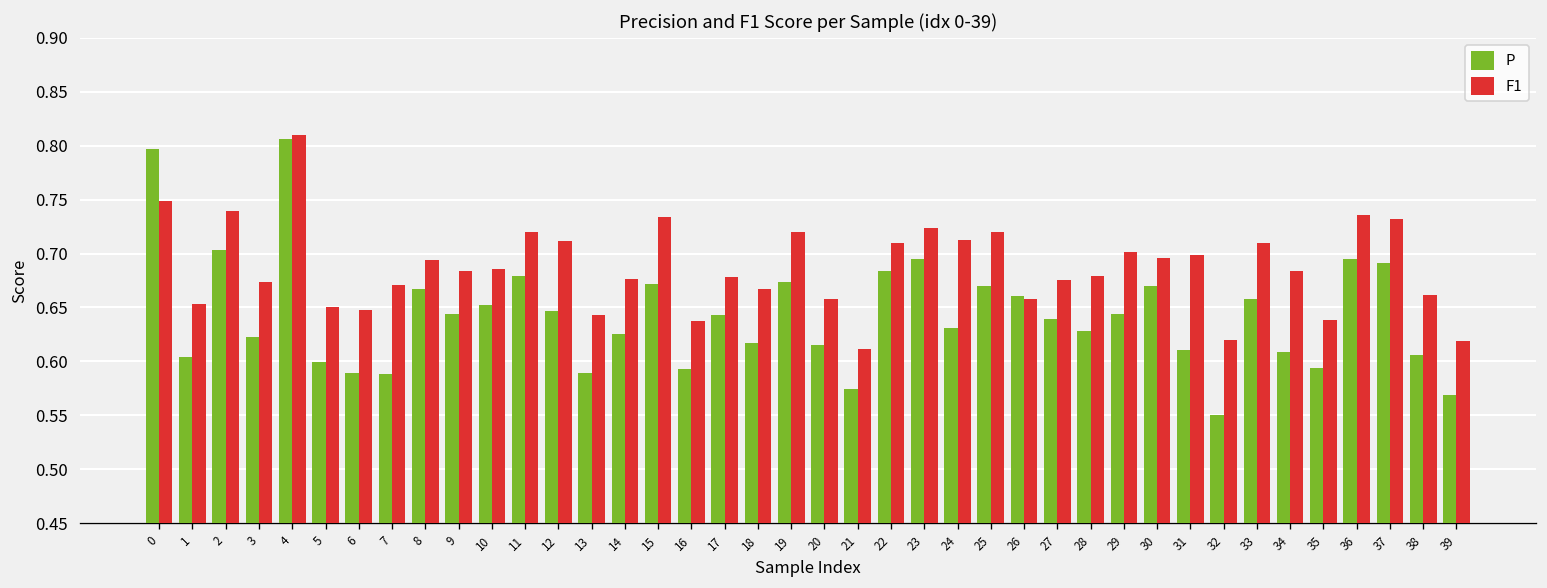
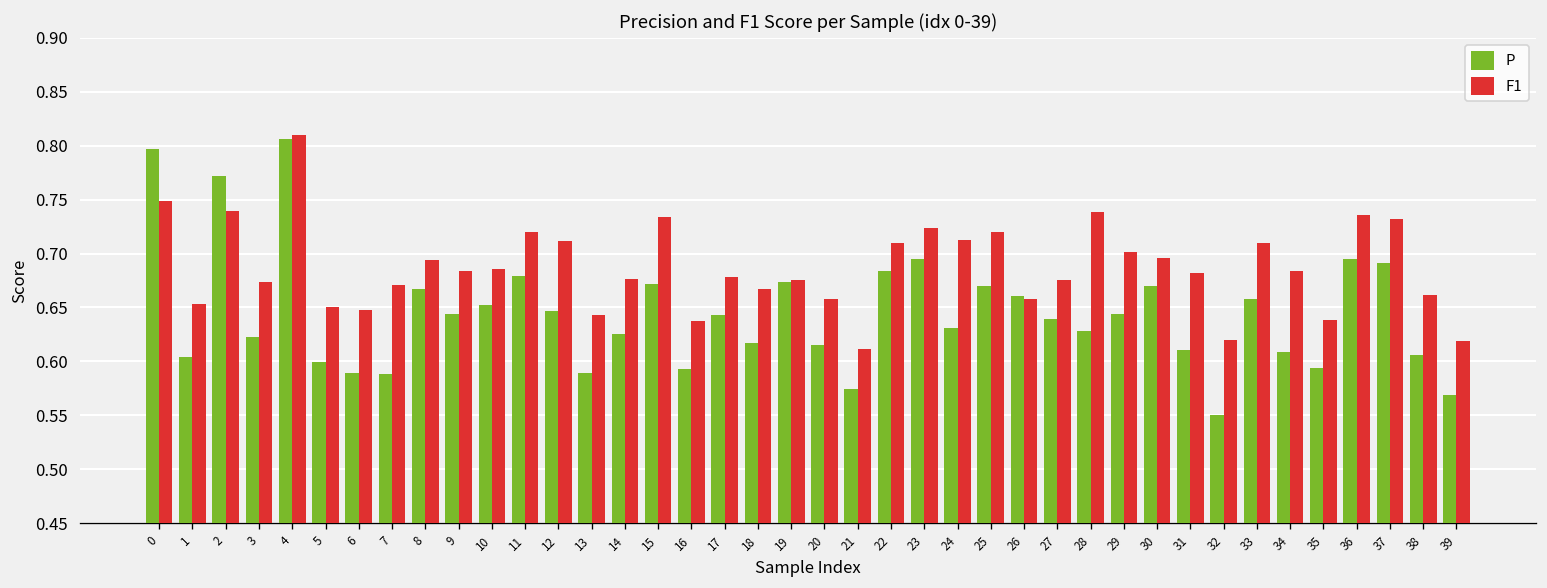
P, 2: 0.70 -> 0.77
F1, 19: 0.72 -> 0.68
F1, 28: 0.68 -> 0.74
F1, 31: 0.70 -> 0.68
